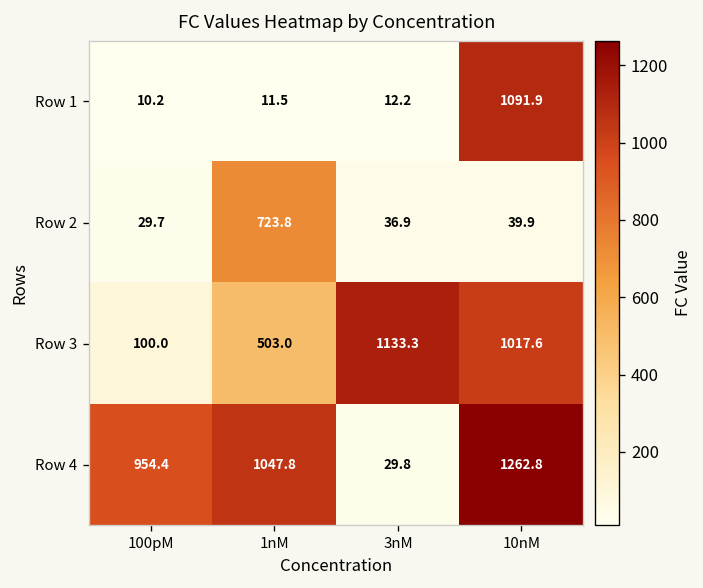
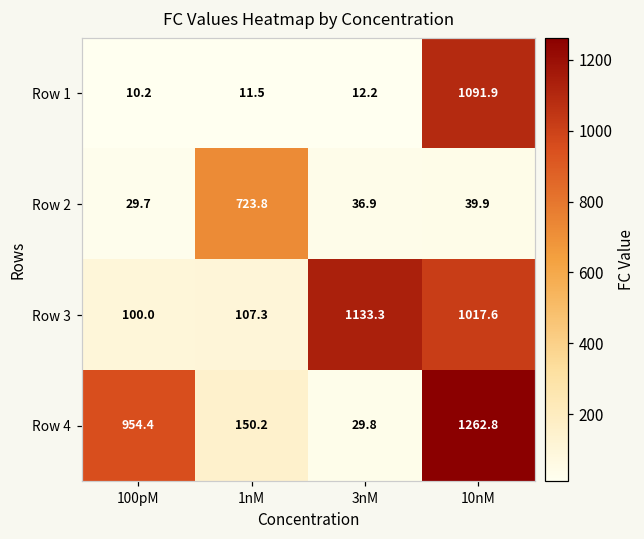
Row 3, 1nM: 503.0 -> 107.3
Row 4, 1nM: 1047.8 -> 150.2
